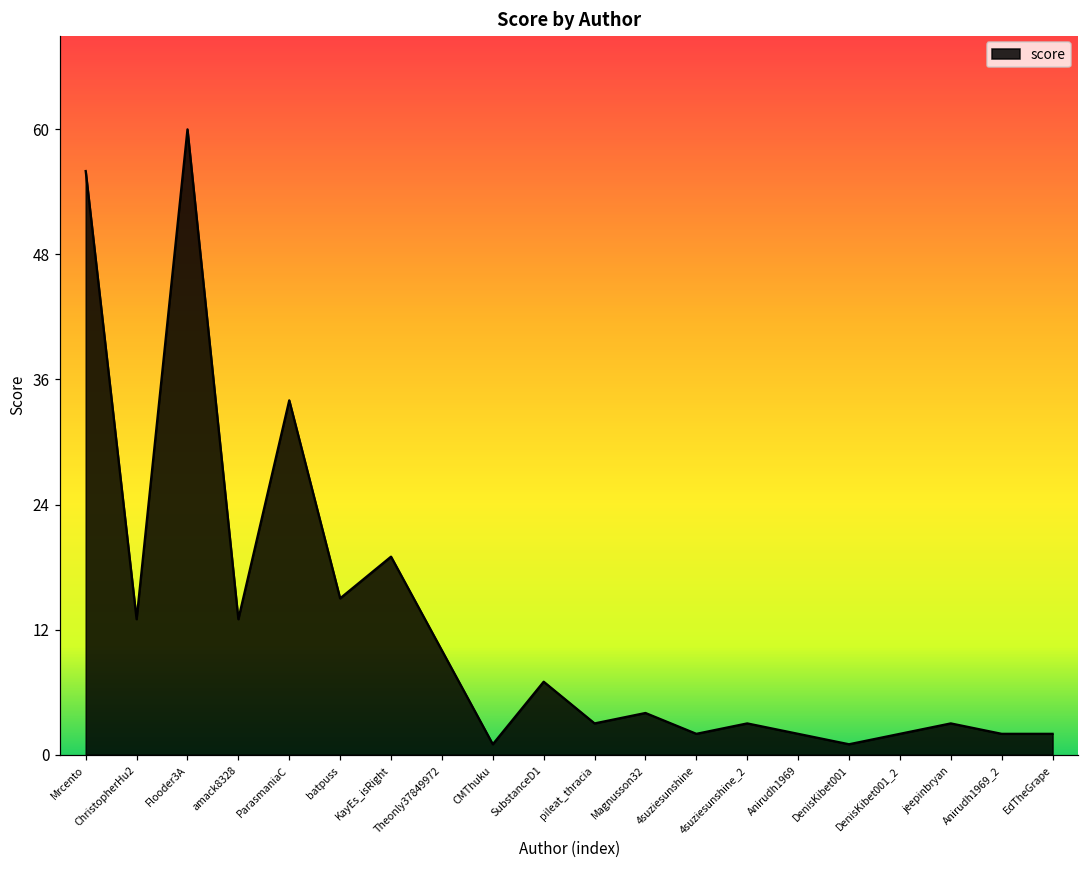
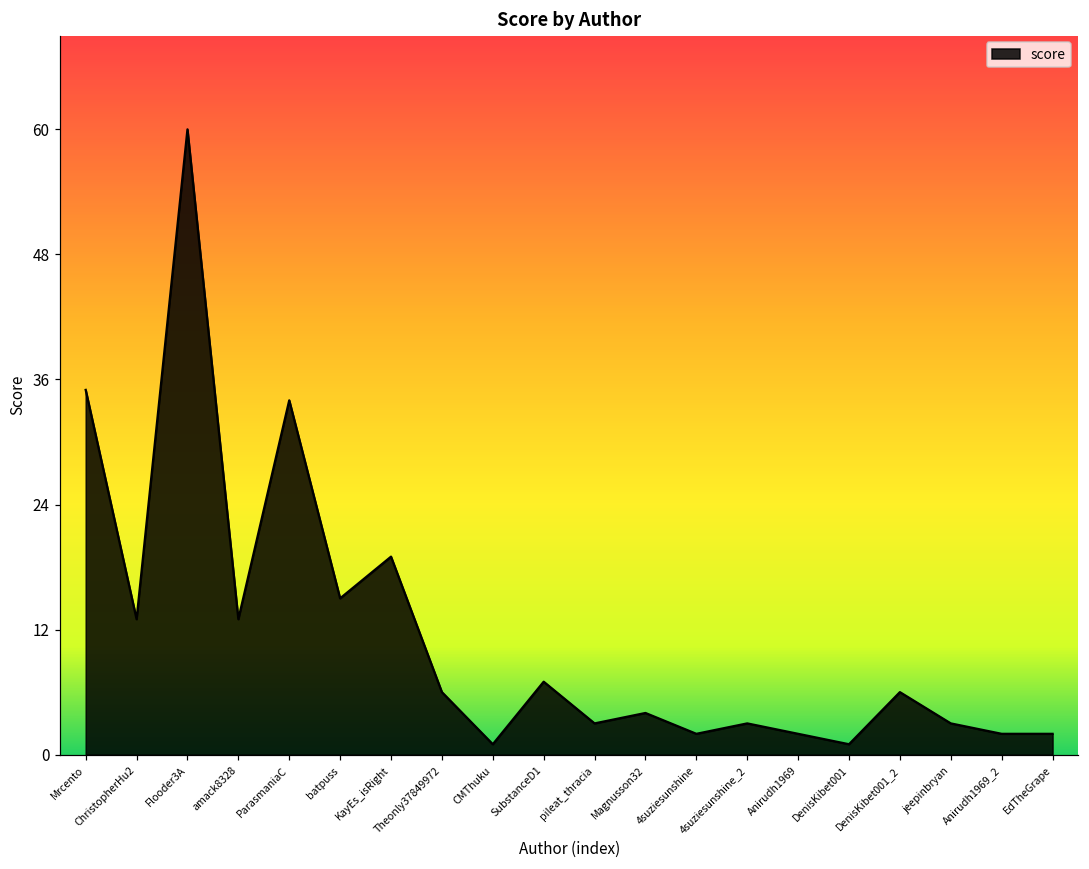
Mrcento: 56 -> 35
Theonly37849972: 10 -> 6
DenisKibet001_2: 2 -> 6
